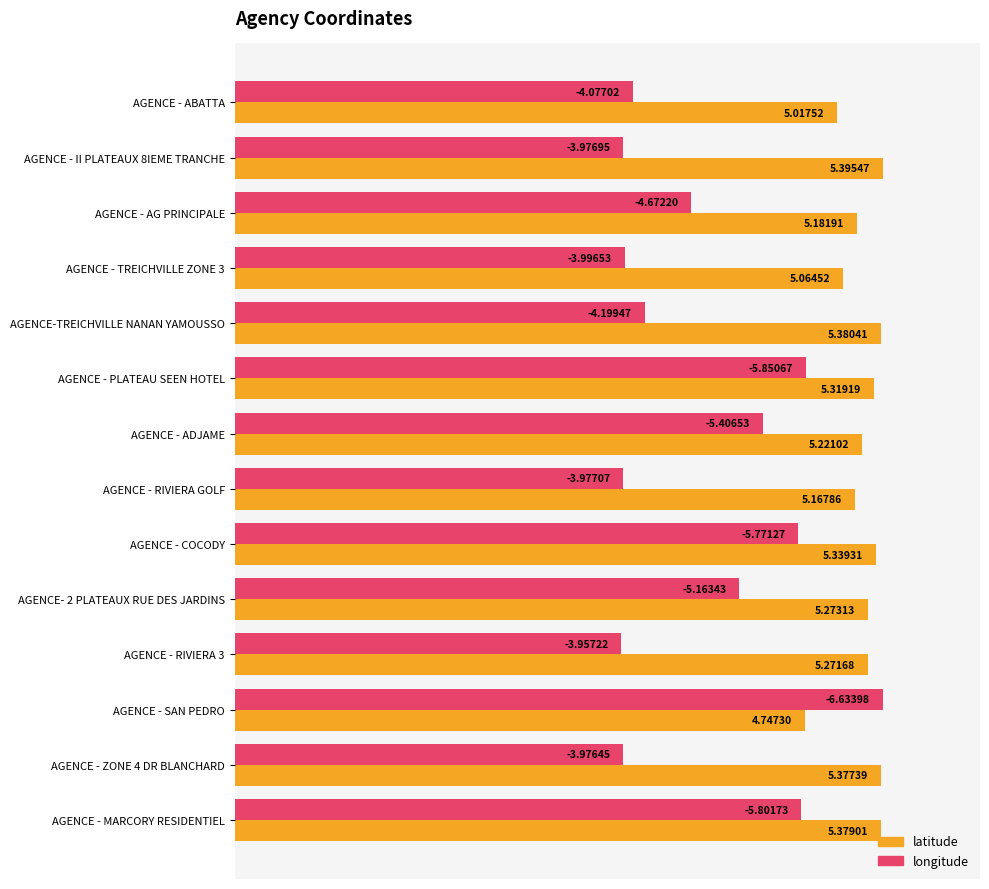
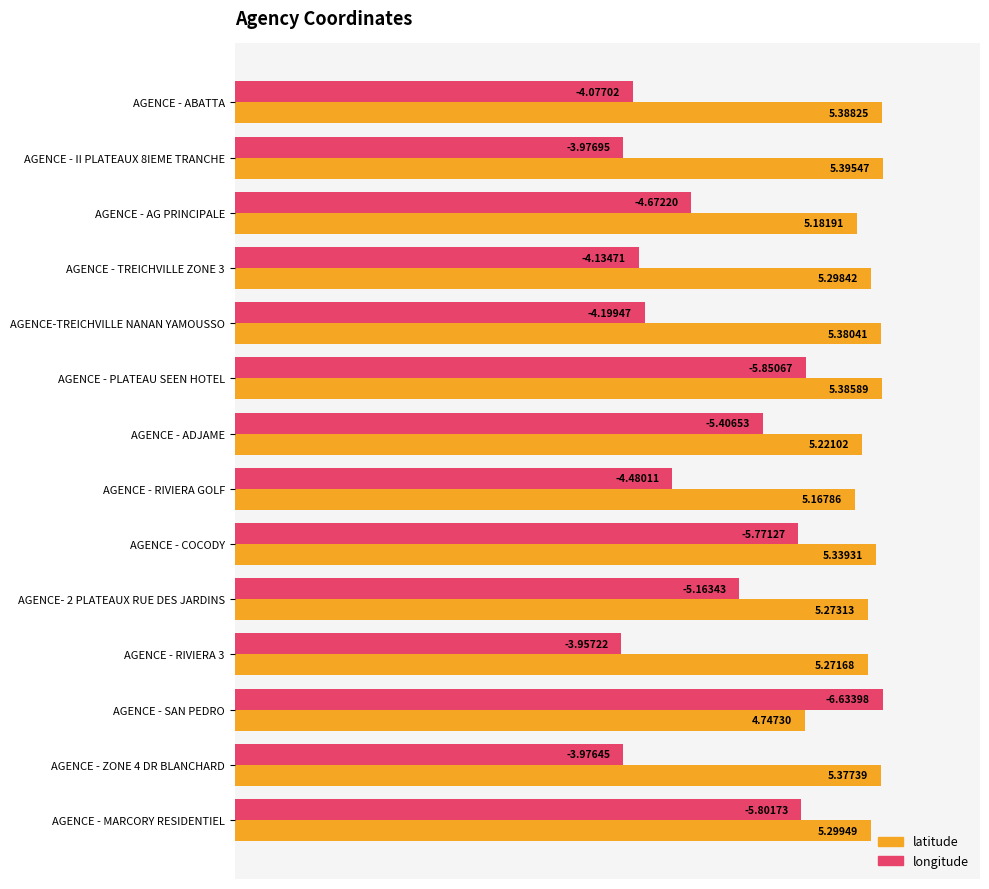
latitude, AGENCE - ABATTA: 5.01752 -> 5.38825
longitude, AGENCE - TREICHVILLE ZONE 3: -3.99653 -> -4.13471
latitude, AGENCE - TREICHVILLE ZONE 3: 5.06452 -> 5.29842
latitude, AGENCE - PLATEAU SEEN HOTEL: 5.31919 -> 5.38589
longitude, AGENCE - RIVIERA GOLF: -3.97707 -> -4.48011
latitude, AGENCE - MARCORY RESIDENTIEL: 5.37901 -> 5.29949
